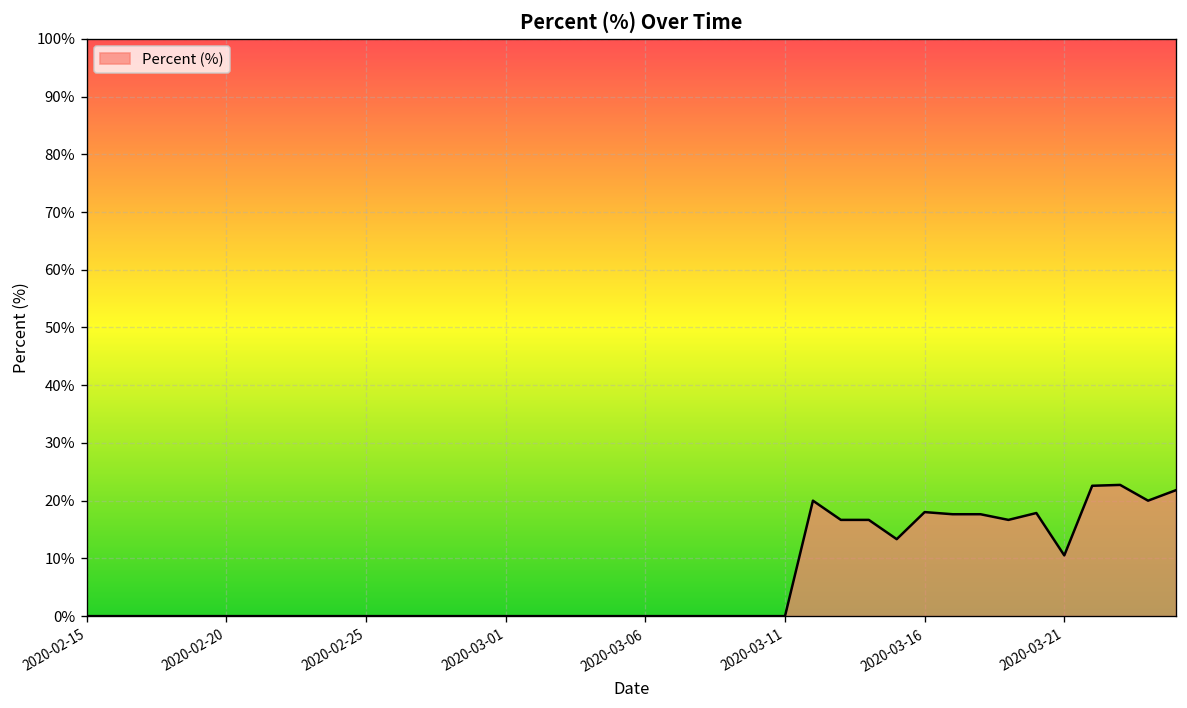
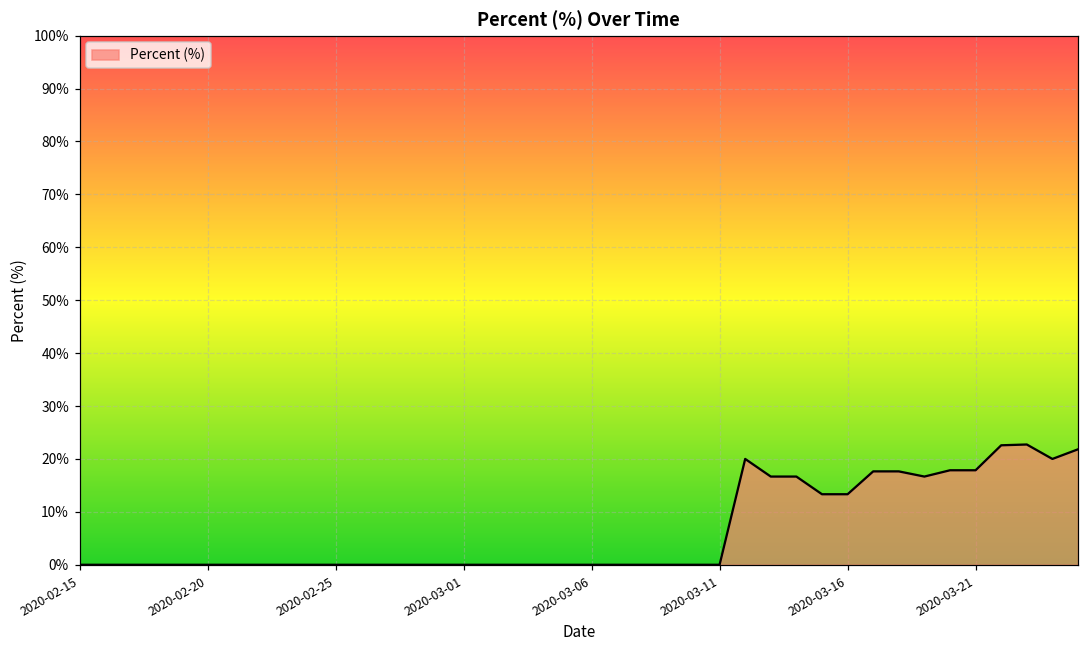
2020-03-16: 18% -> 13%
2020-03-21: 11% -> 18%
